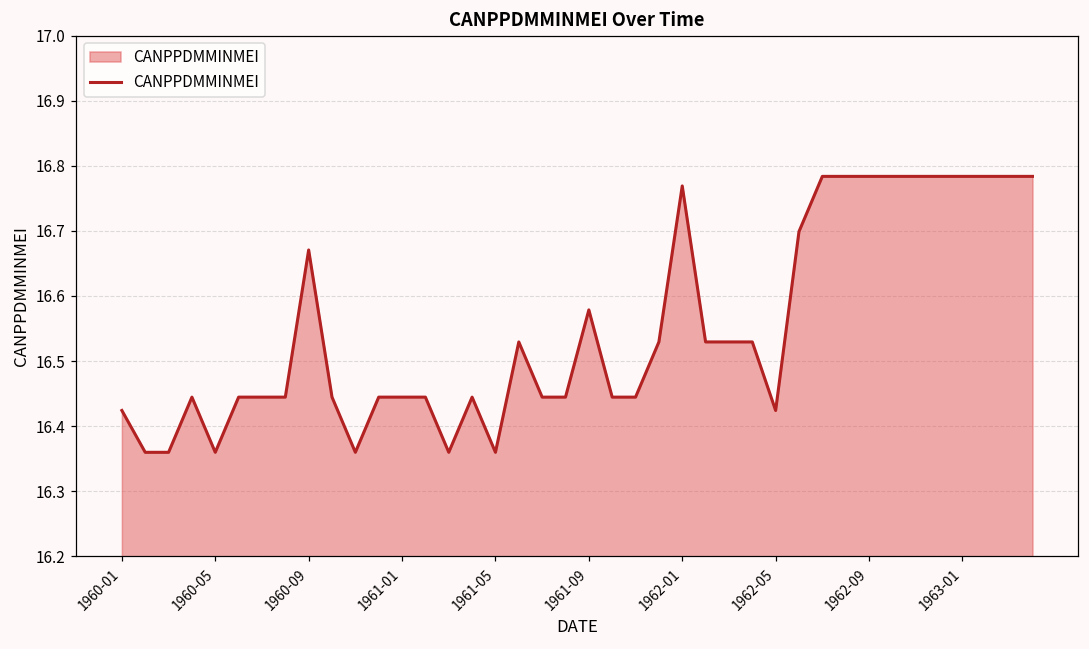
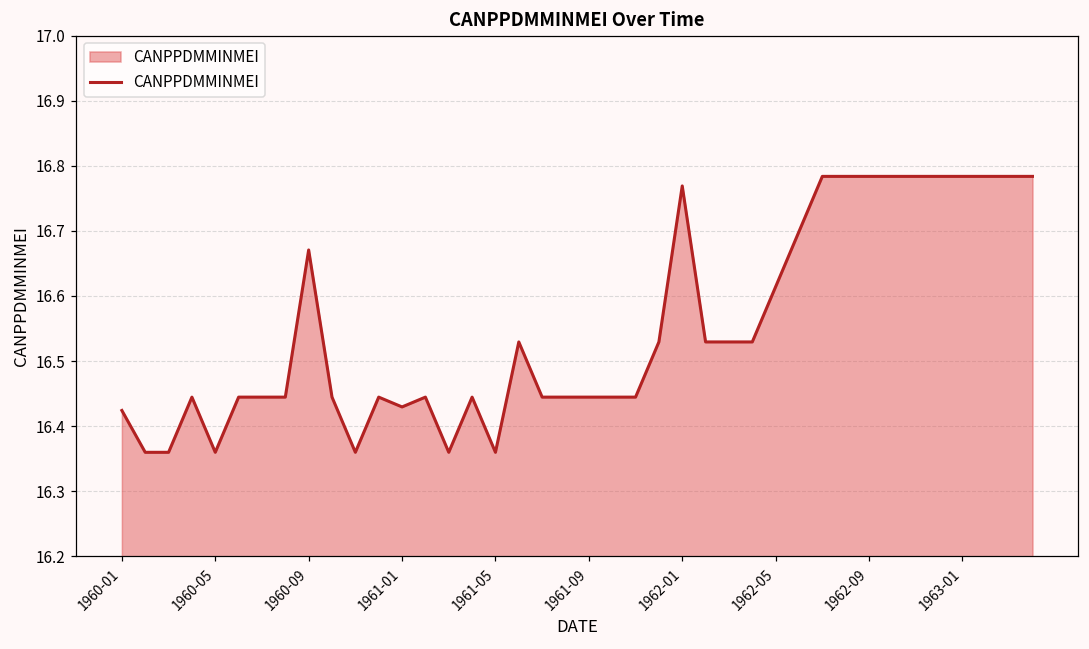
1961-01: 16.44 -> 16.43
1961-09: 16.58 -> 16.44
1962-05: 16.42 -> 16.61
